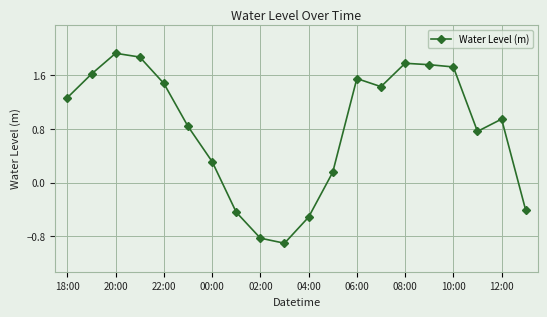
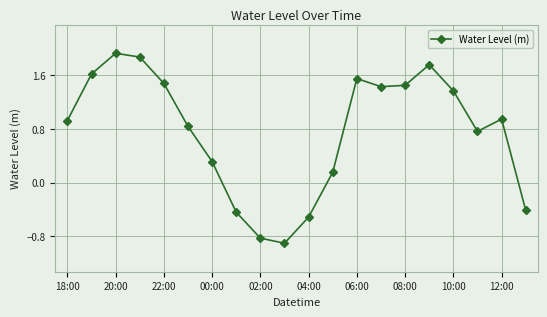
18:00: 1.3 -> 0.9
08:00: 1.8 -> 1.4
10:00: 1.7 -> 1.4
